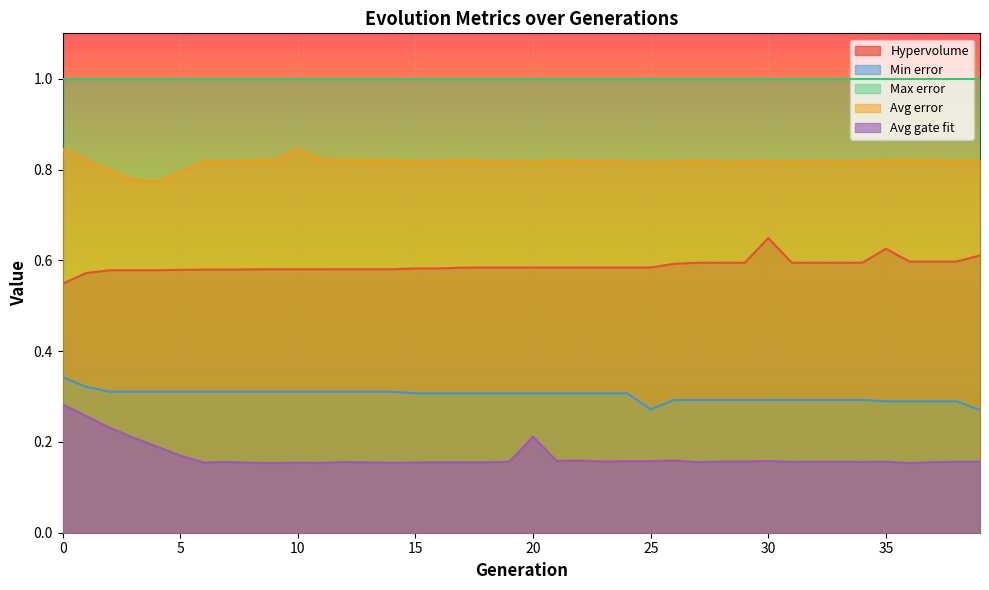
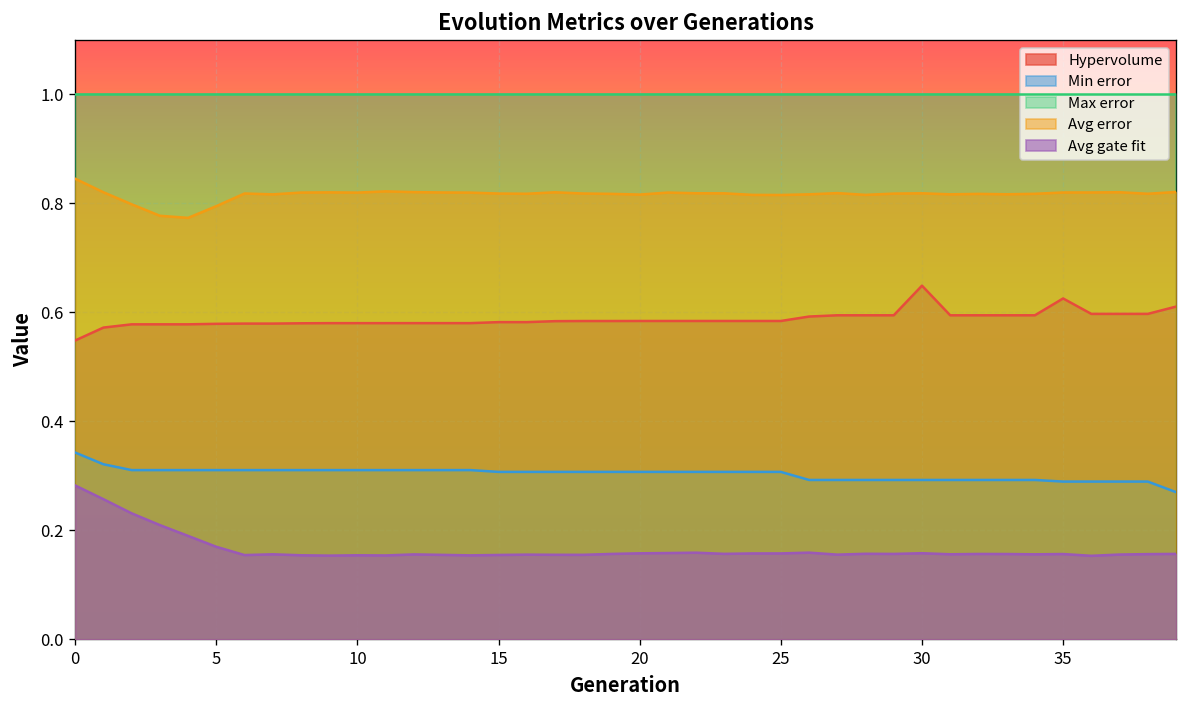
Avg error, 10: 0.85 -> 0.82
Avg gate fit, 20: 0.21 -> 0.16
Min error, 25: 0.27 -> 0.31
